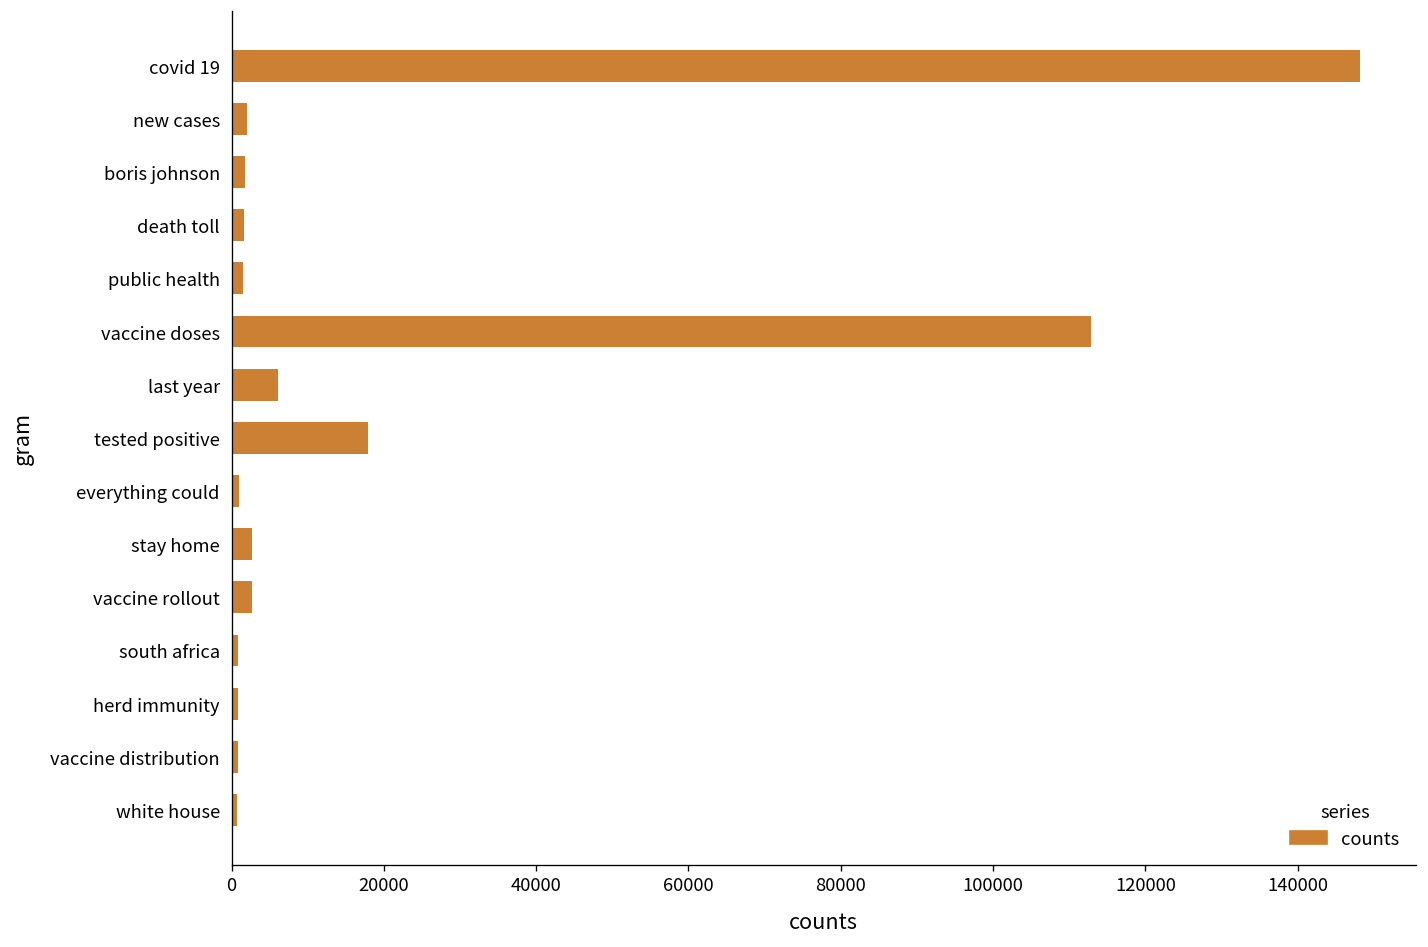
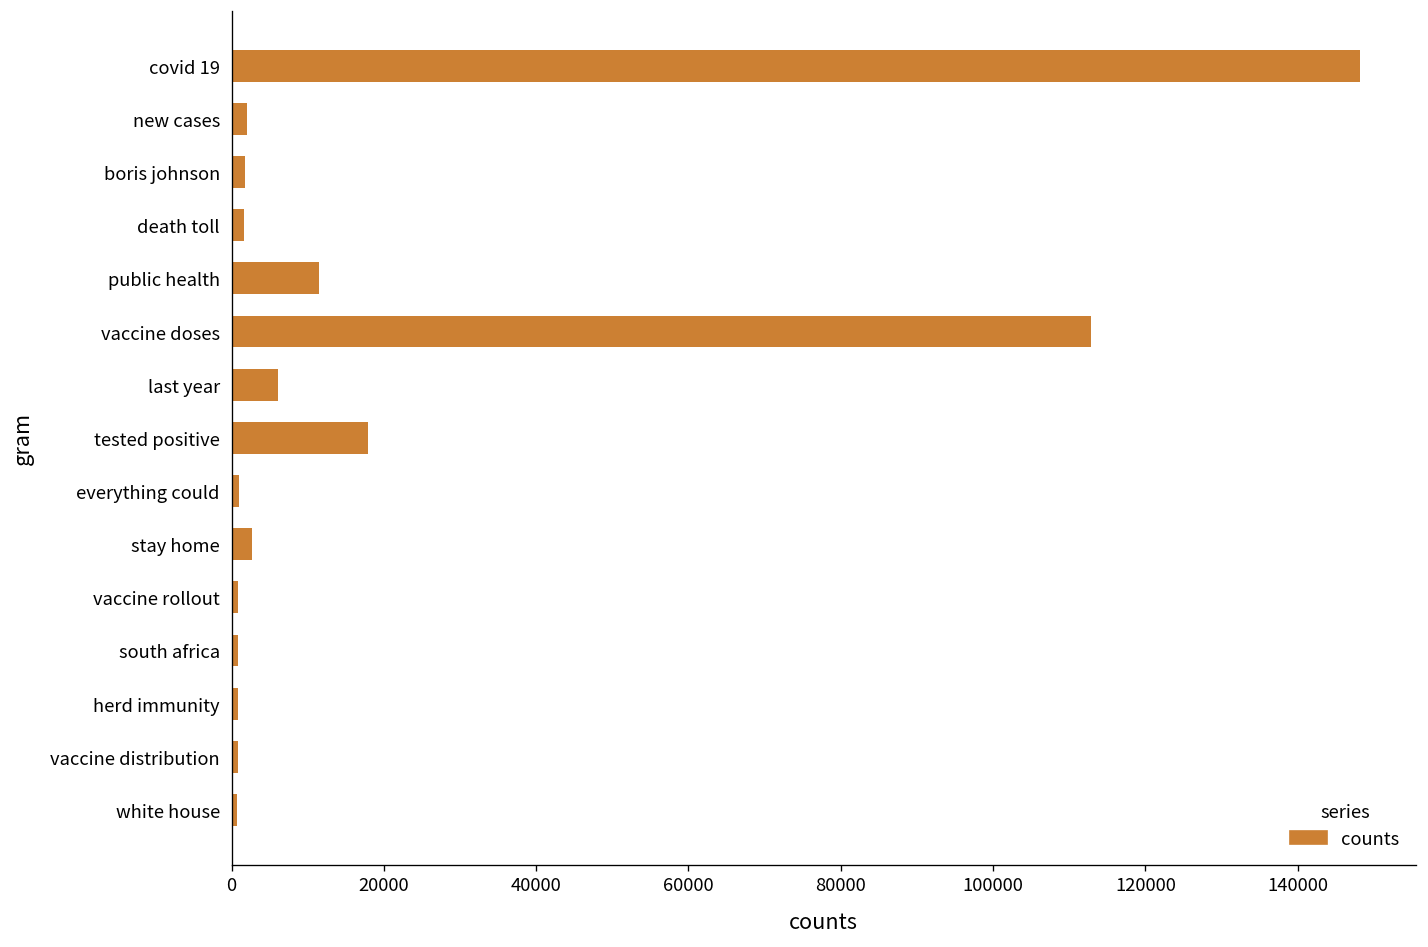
public health: 2000 -> 11000
vaccine rollout: 3000 -> 1000
